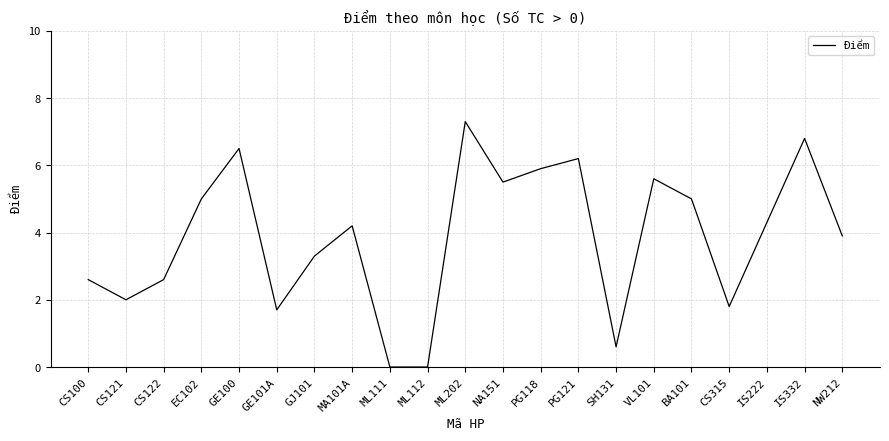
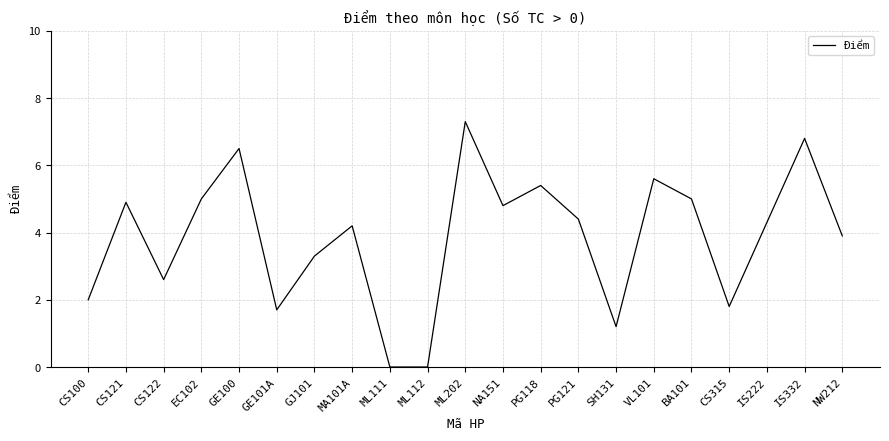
CS100: 2.6 -> 2.0
CS121: 2.0 -> 4.9
NA151: 5.5 -> 4.8
PG118: 5.9 -> 5.4
PG121: 6.2 -> 4.4
SH131: 0.6 -> 1.2
